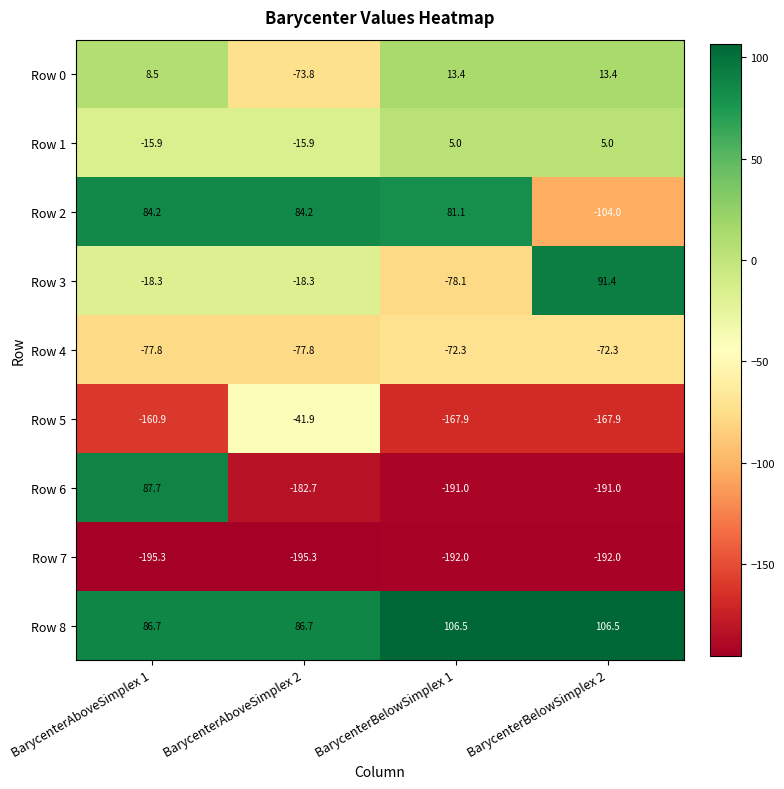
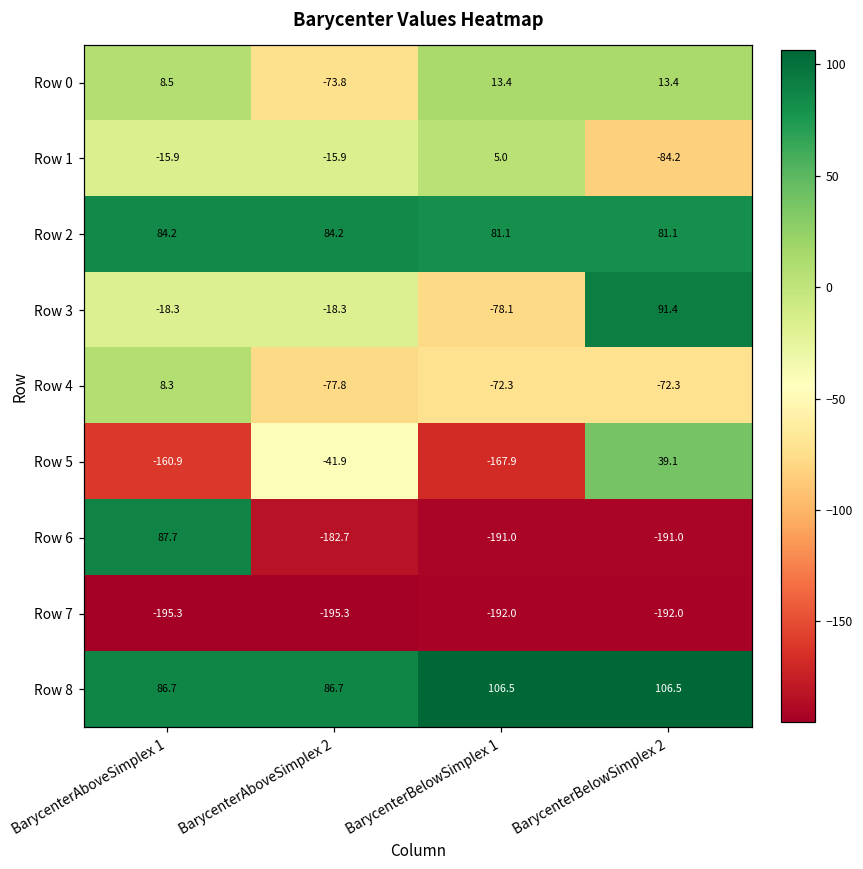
Row 1, BarycenterBelowSimplex 2: 5.0 -> -84.2
Row 2, BarycenterBelowSimplex 2: -104.0 -> 81.1
Row 4, BarycenterAboveSimplex 1: -77.8 -> 8.3
Row 5, BarycenterBelowSimplex 2: -167.9 -> 39.1
